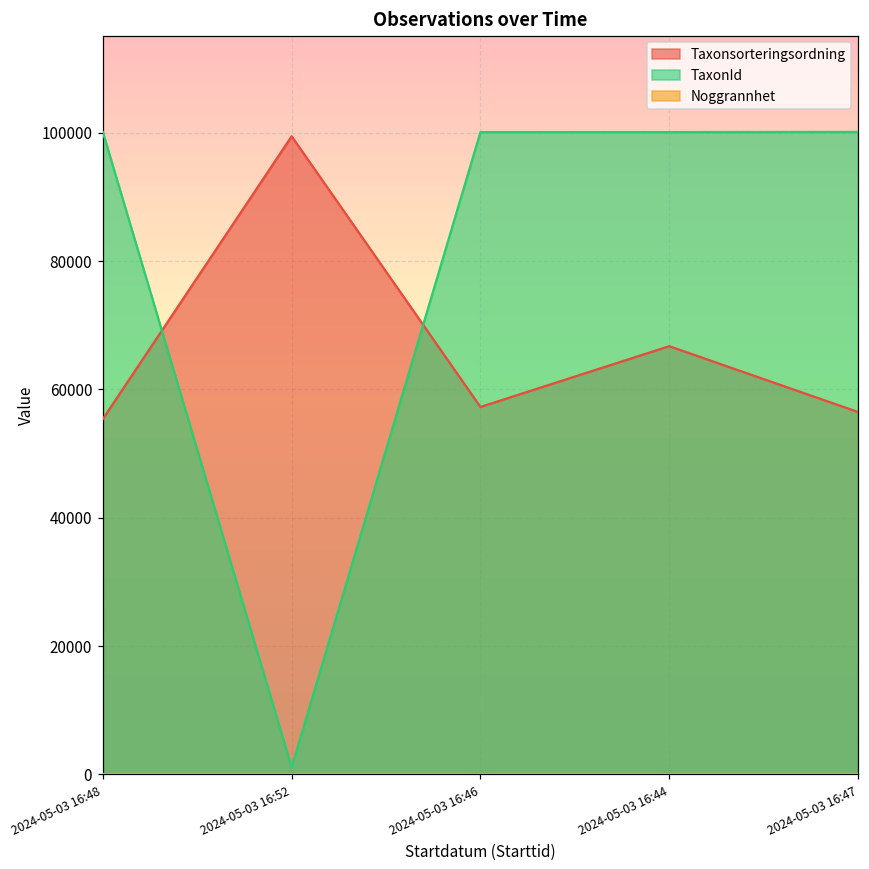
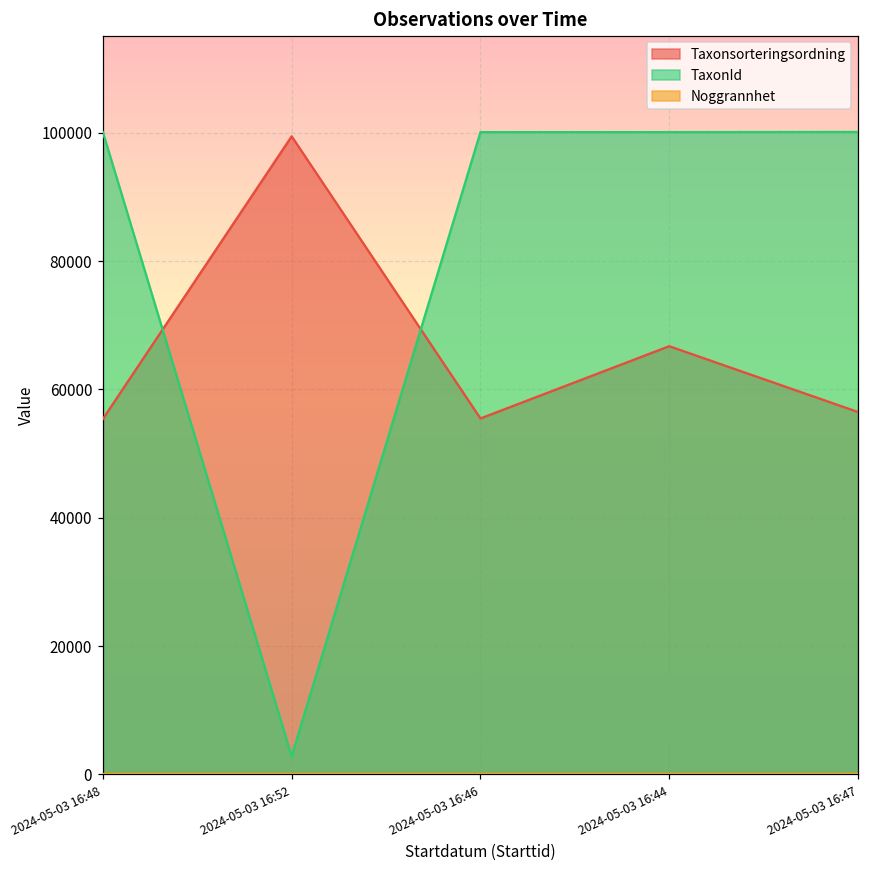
TaxonId, 2024-05-03 16:52: 1000 -> 3000
Taxonsorteringsordning, 2024-05-03 16:46: 57000 -> 55000
